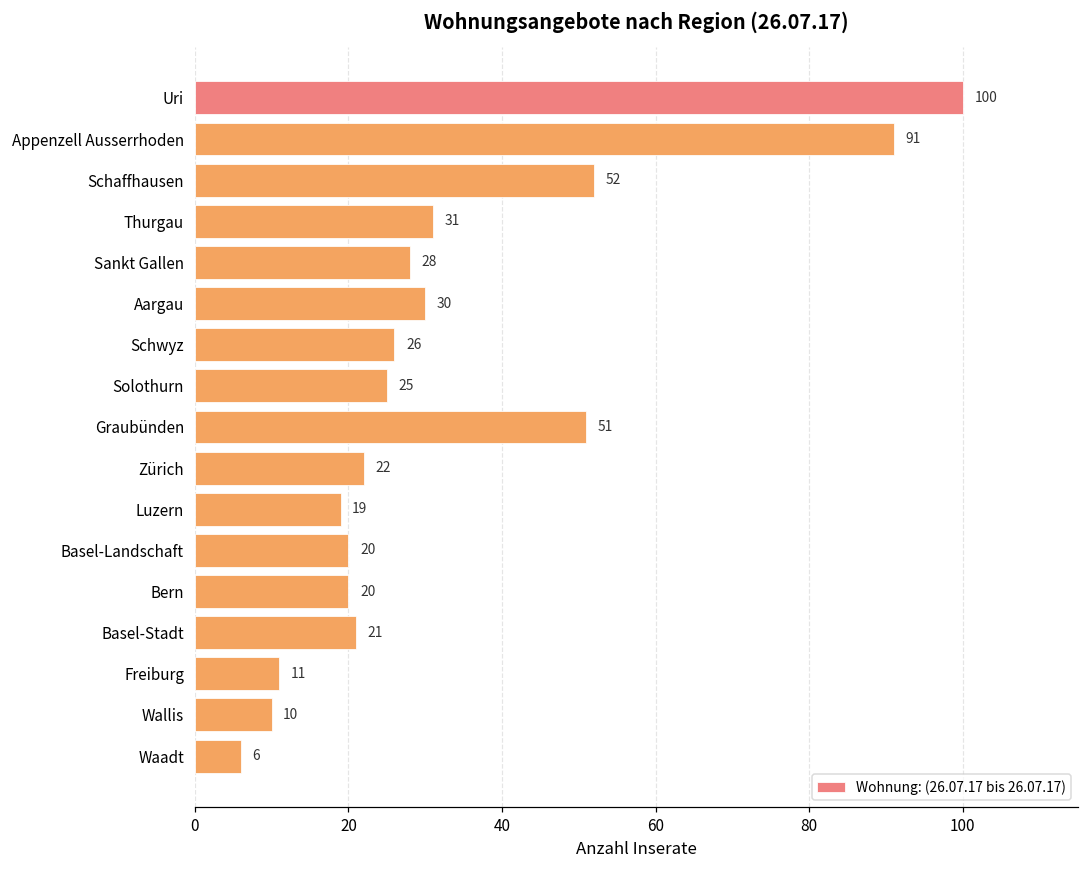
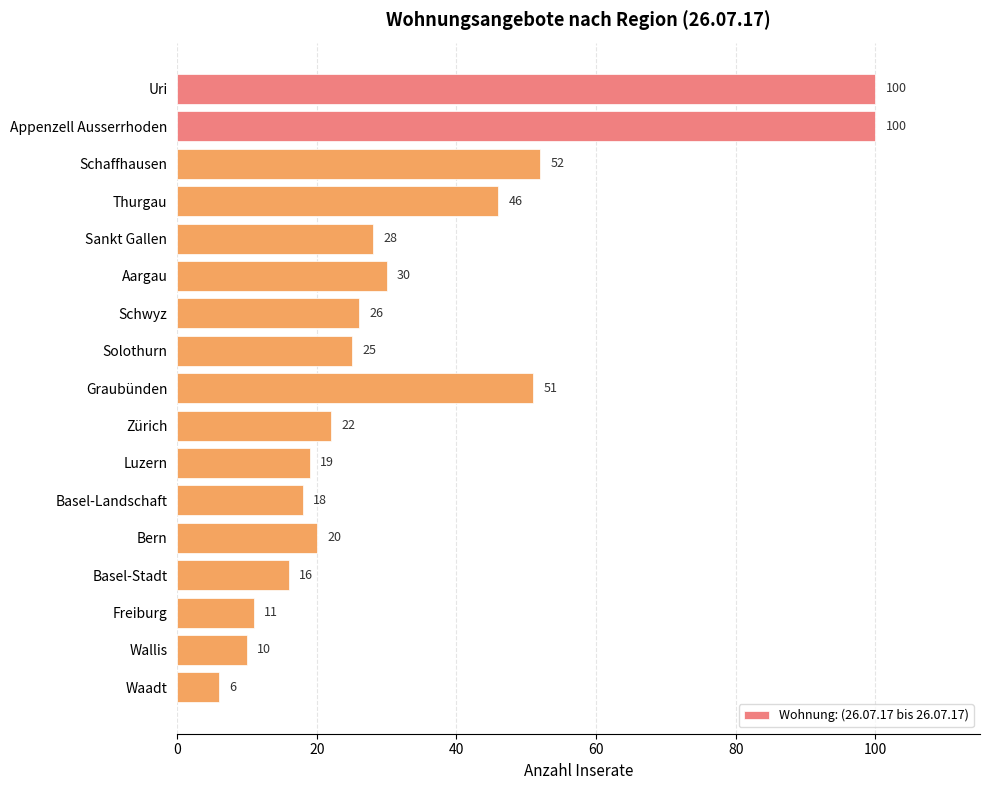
Appenzell Ausserrhoden: 91 -> 100
Thurgau: 31 -> 46
Basel-Landschaft: 20 -> 18
Basel-Stadt: 21 -> 16
